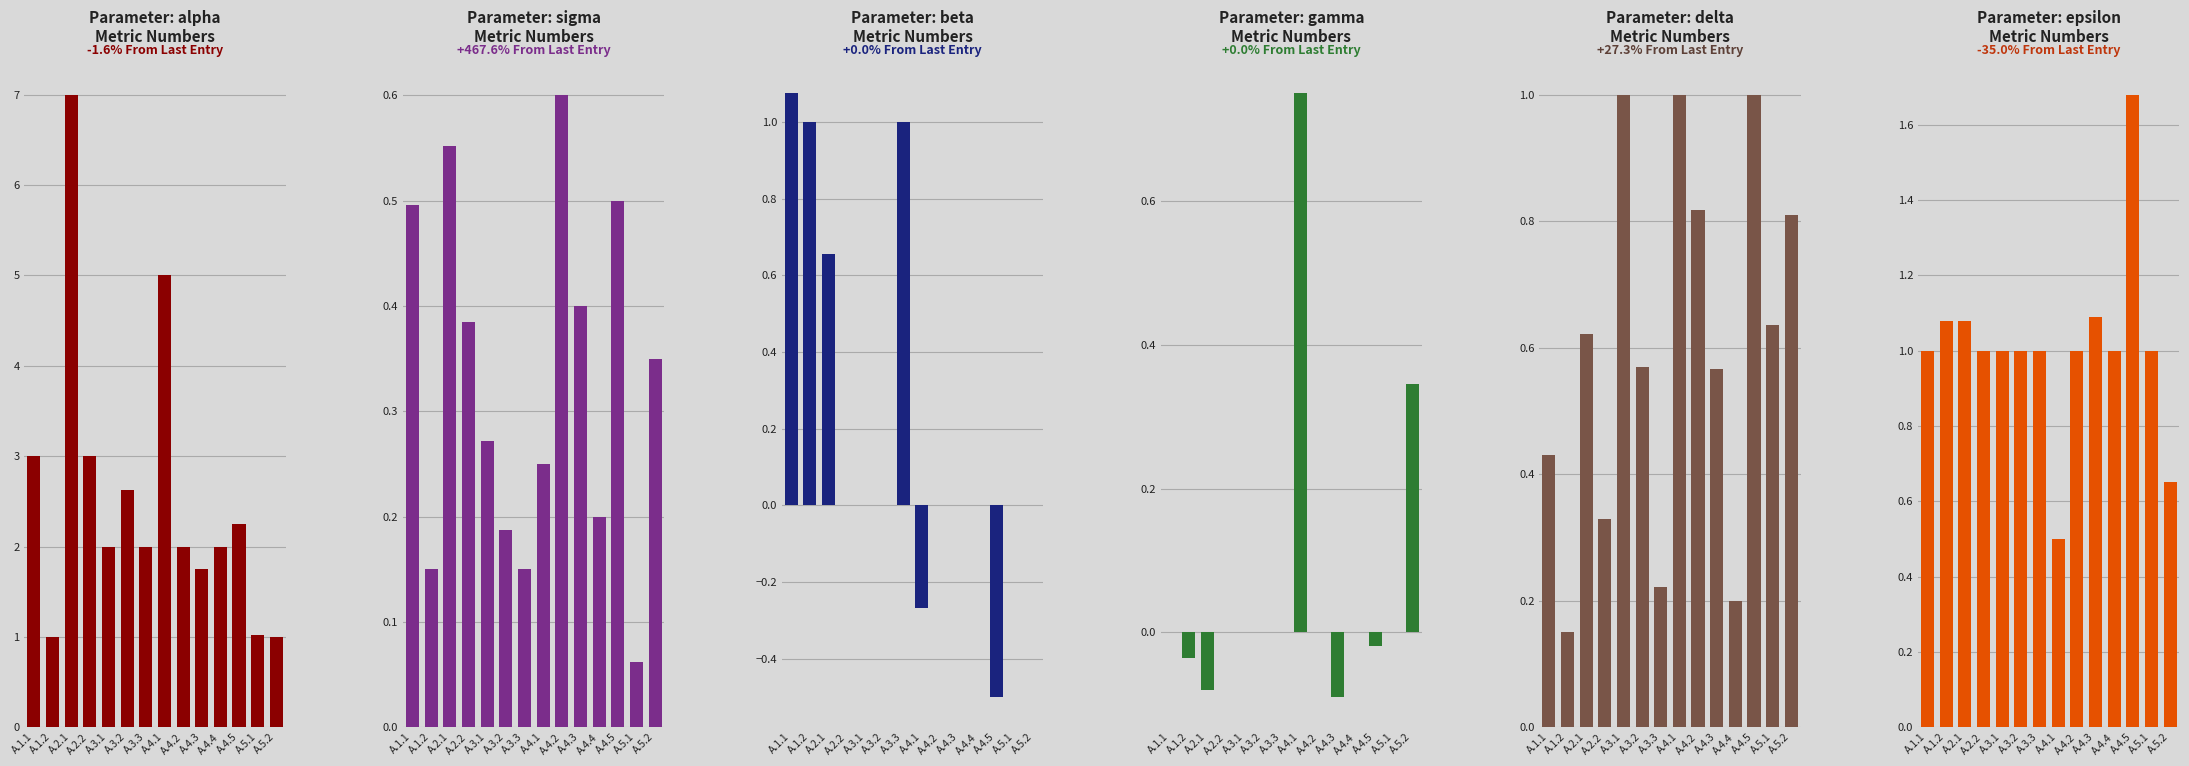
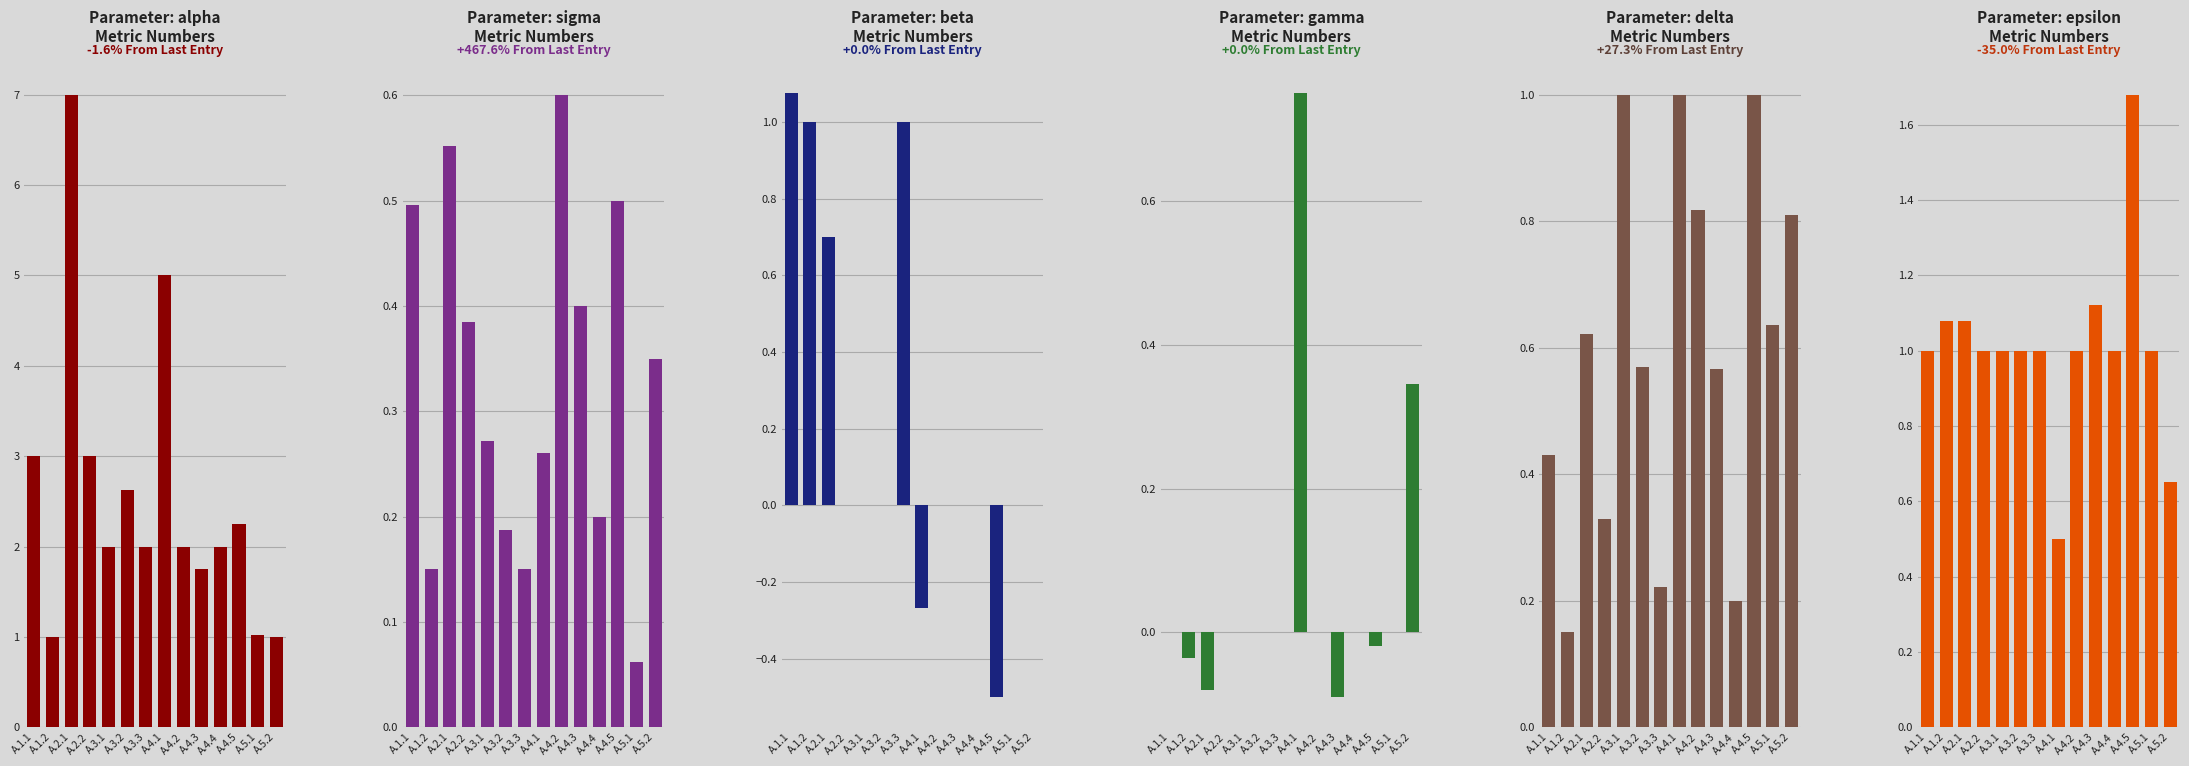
Parameter: sigma Metric Numbers, A.4.1: 0.25 -> 0.26
Parameter: beta Metric Numbers, A.2.1: 0.65 -> 0.70
Parameter: epsilon Metric Numbers, A.4.3: 1.09 -> 1.12
